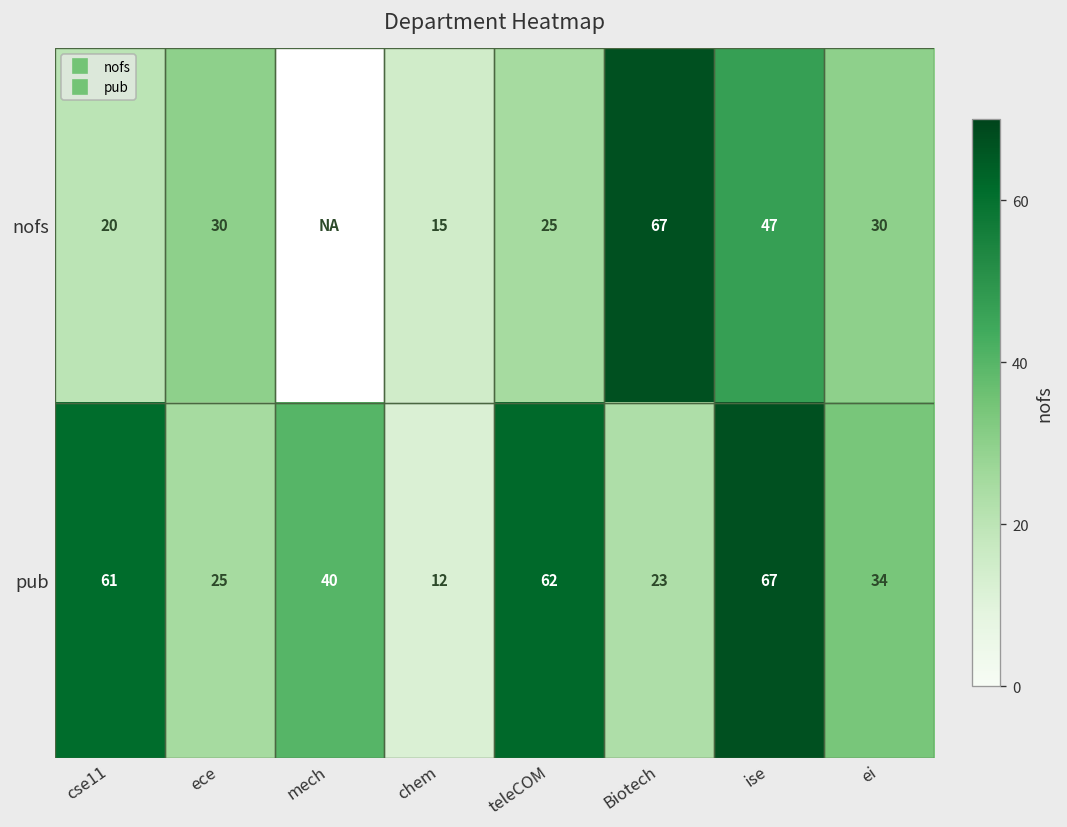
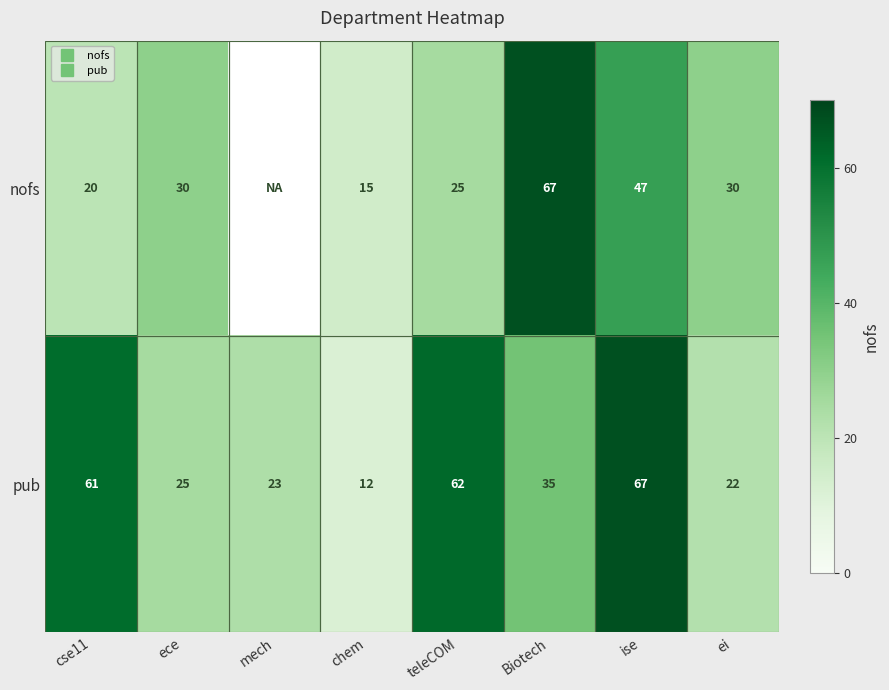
pub, mech: 40 -> 23
pub, Biotech: 23 -> 35
pub, ei: 34 -> 22
